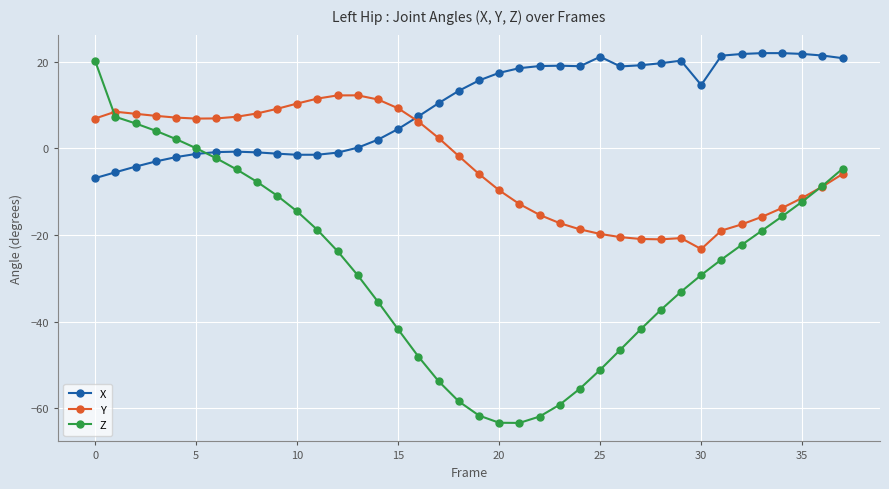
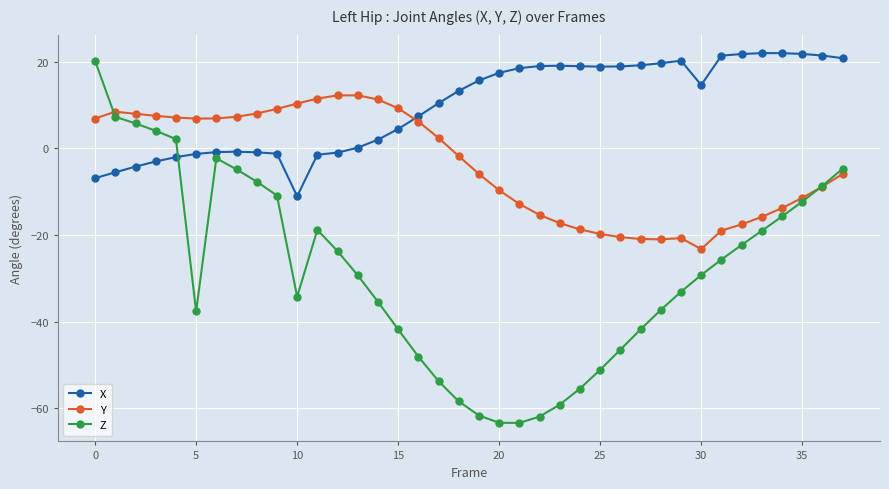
Z, 5: 0 -> -38
X, 10: -2 -> -11
Z, 10: -15 -> -34
X, 25: 21 -> 19
